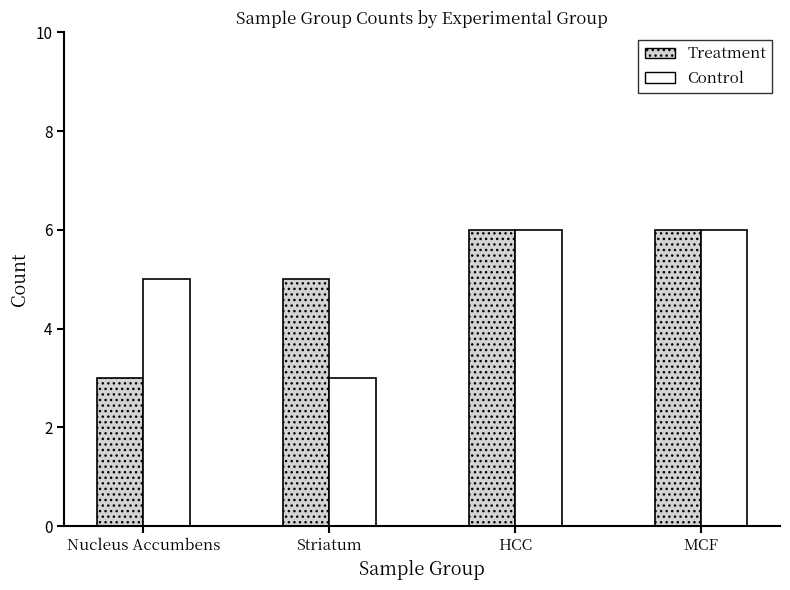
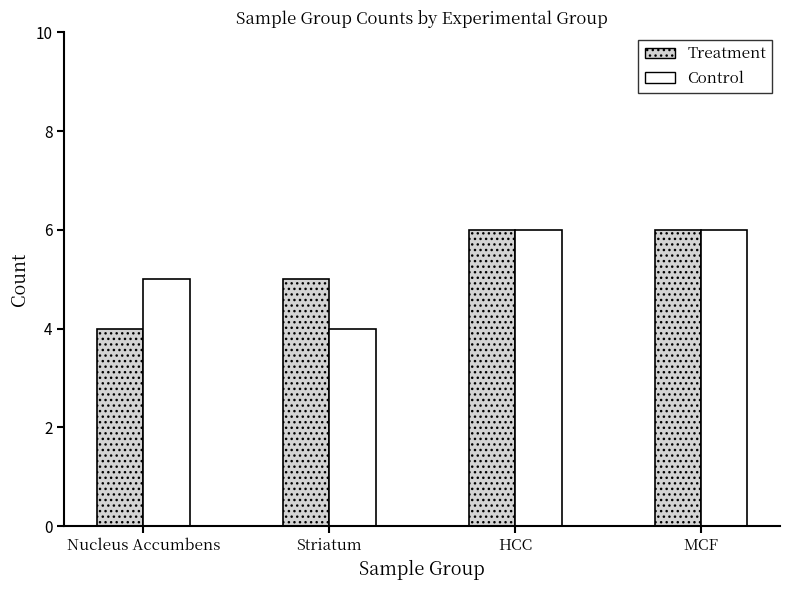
Treatment, Nucleus Accumbens: 3 -> 4
Control, Striatum: 3 -> 4
